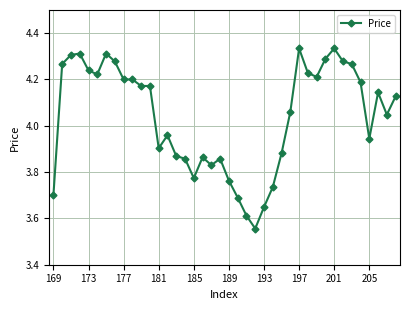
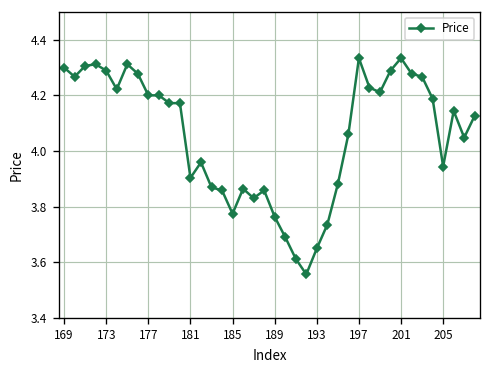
169: 3.7 -> 4.3
173: 4.24 -> 4.29
